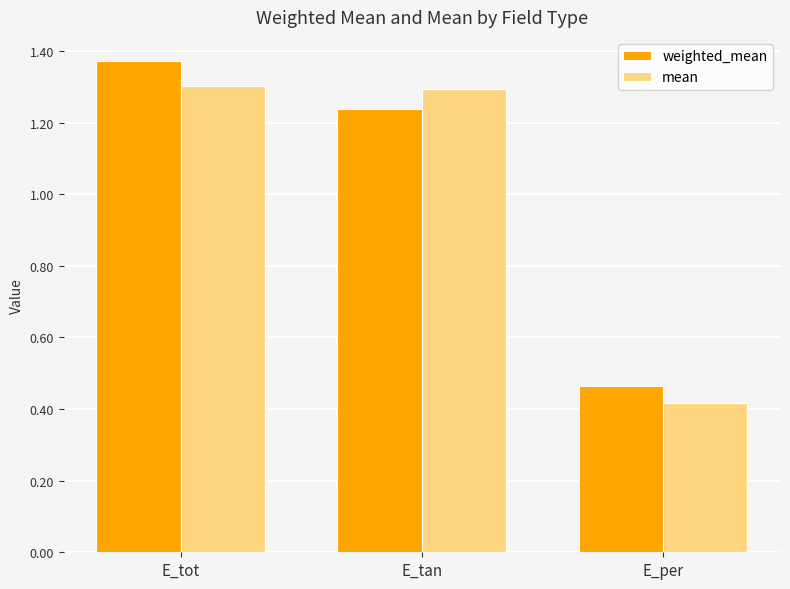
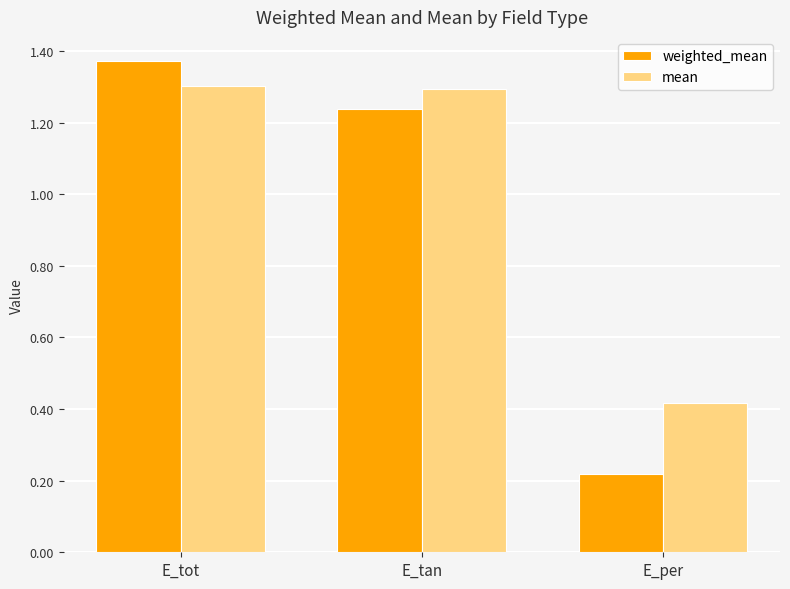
weighted_mean, E_per: 0.46 -> 0.22
